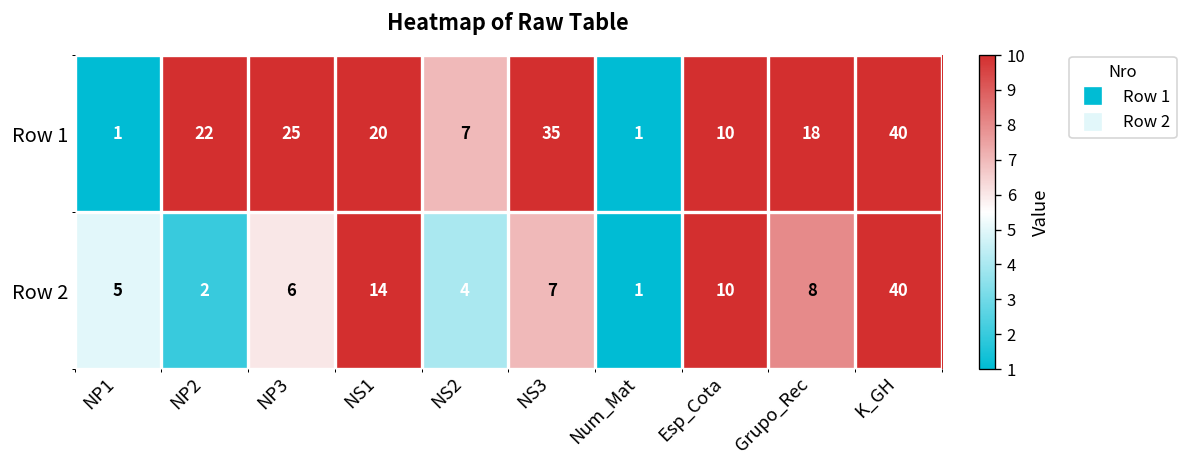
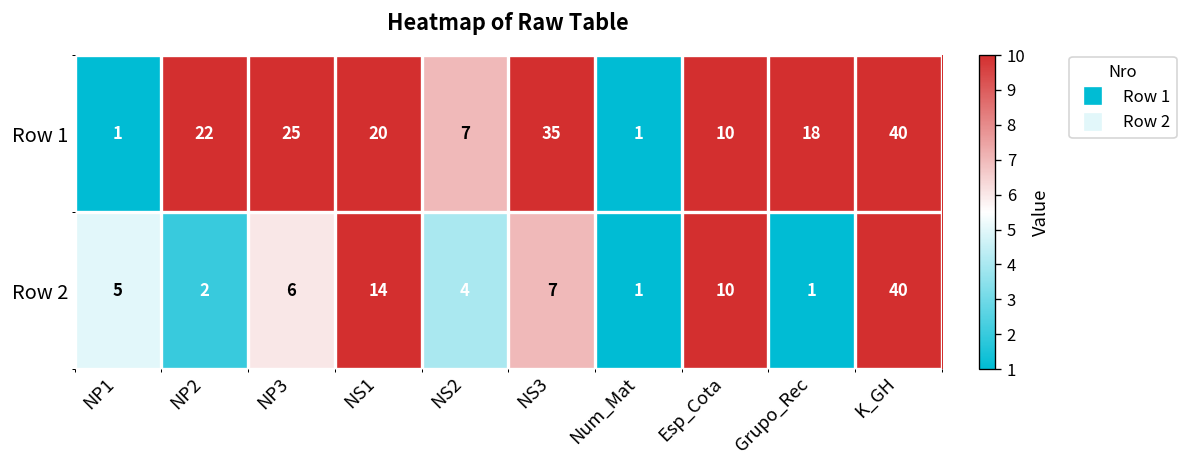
Row 2, Grupo_Rec: 8 -> 1
